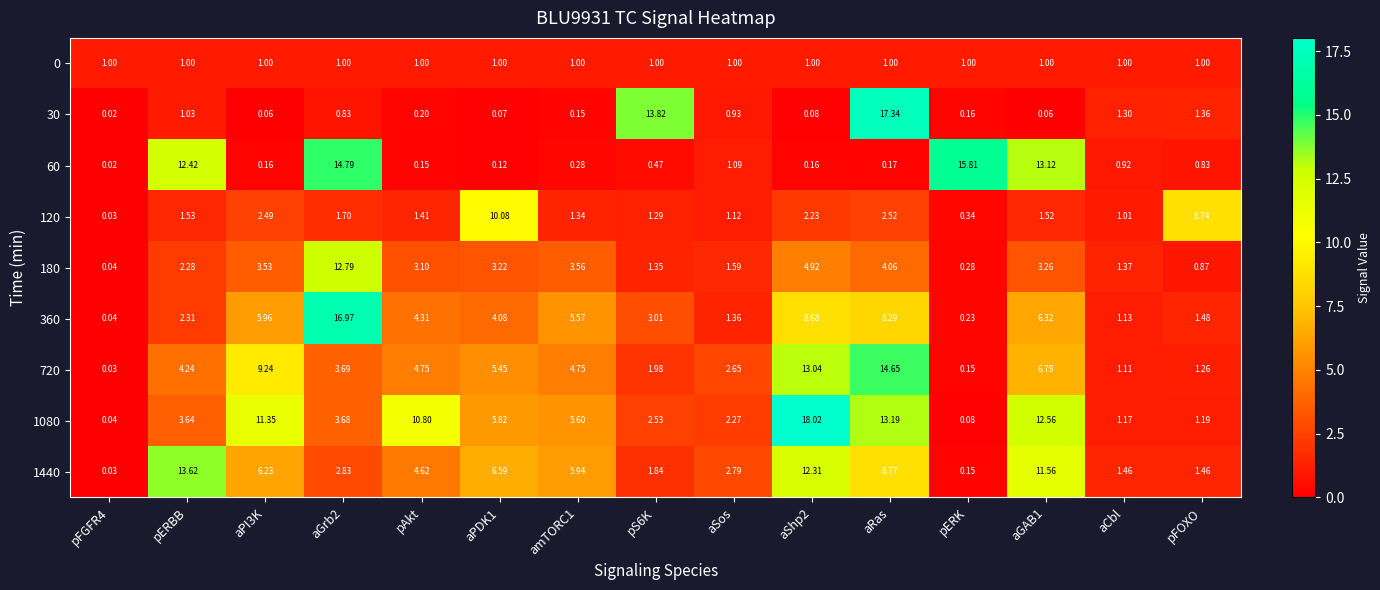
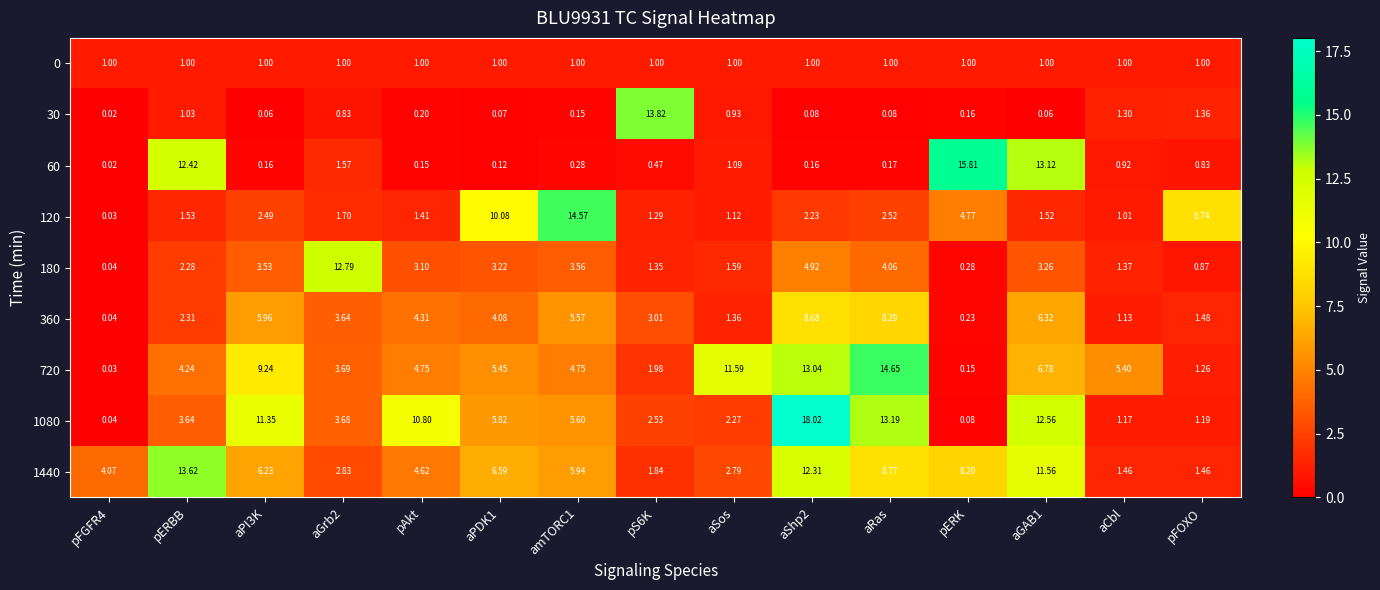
30, aRas: 17.34 -> 0.08
60, aGrb2: 14.79 -> 1.57
120, amTORC1: 1.34 -> 14.57
120, pERK: 0.34 -> 4.77
360, aGrb2: 16.97 -> 3.64
720, aSos: 2.65 -> 11.59
720, aCbl: 1.11 -> 5.40
1440, pFGFR4: 0.03 -> 4.07
1440, pERK: 0.15 -> 8.20
